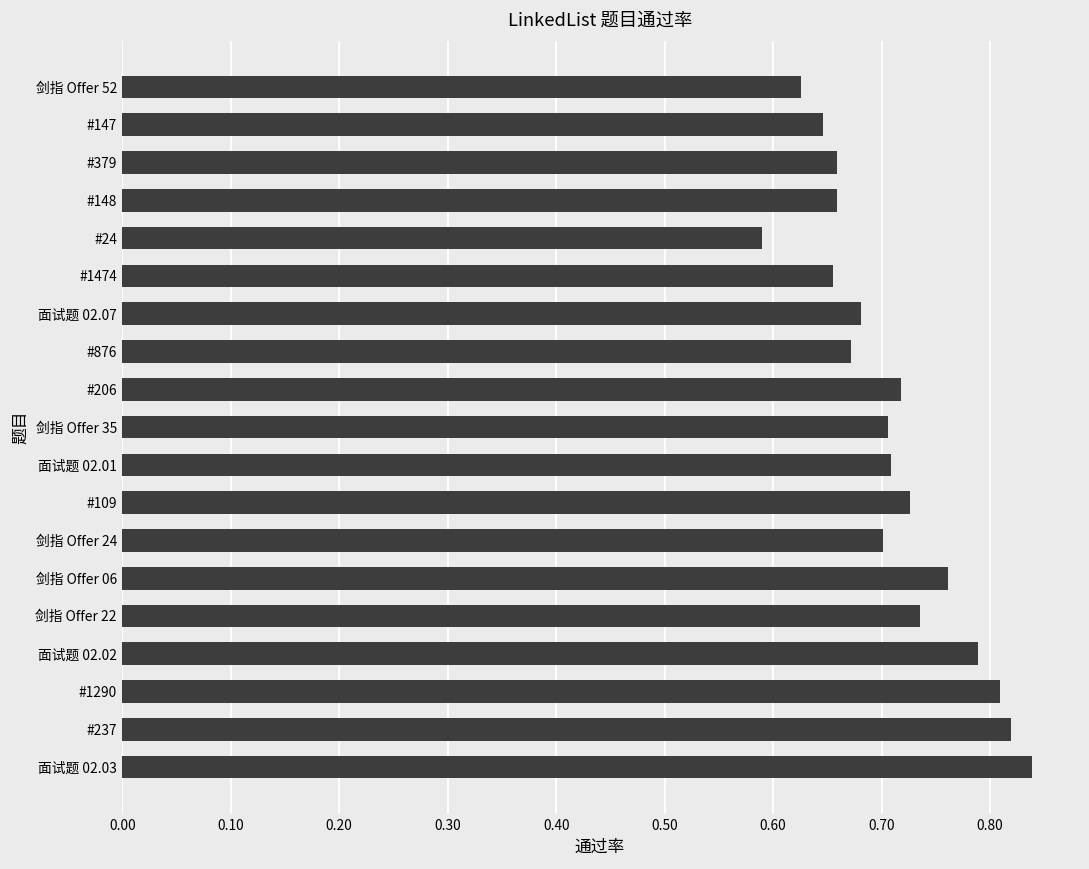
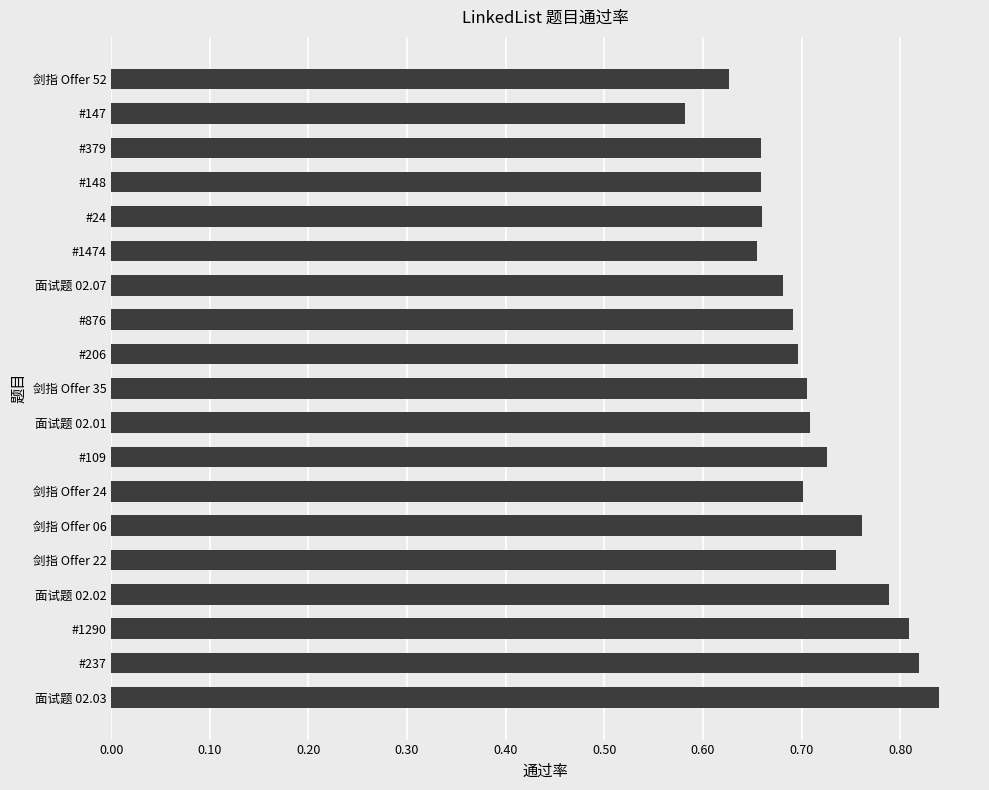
#147: 0.65 -> 0.58
#24: 0.59 -> 0.66
#876: 0.67 -> 0.69
#206: 0.72 -> 0.70
